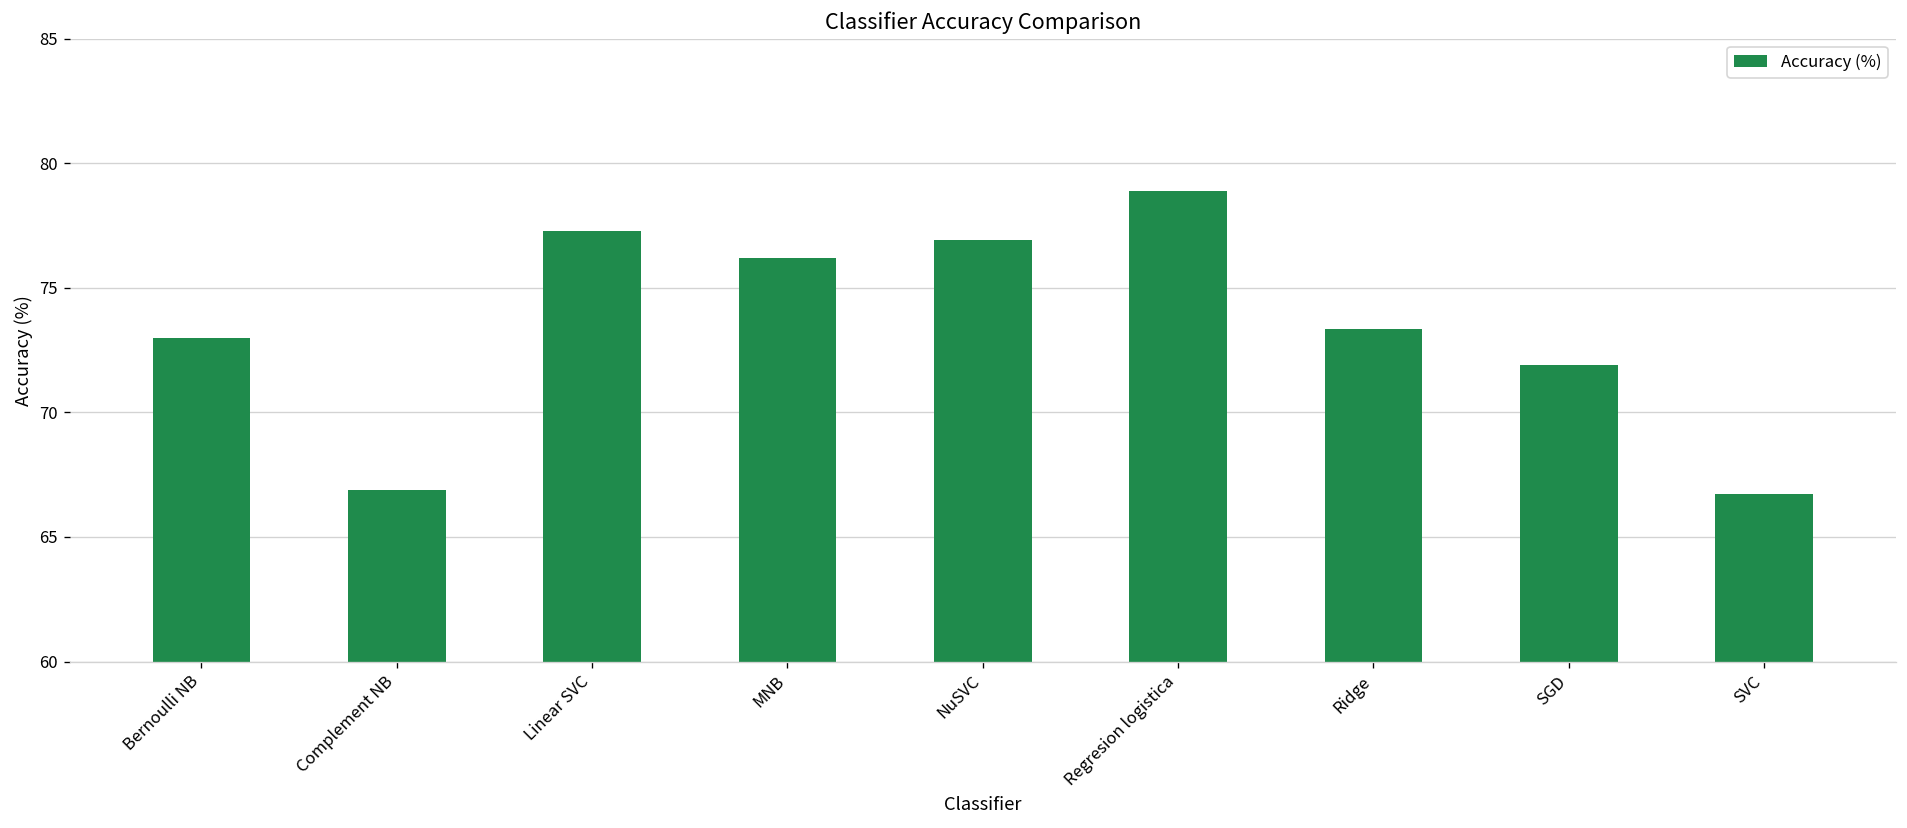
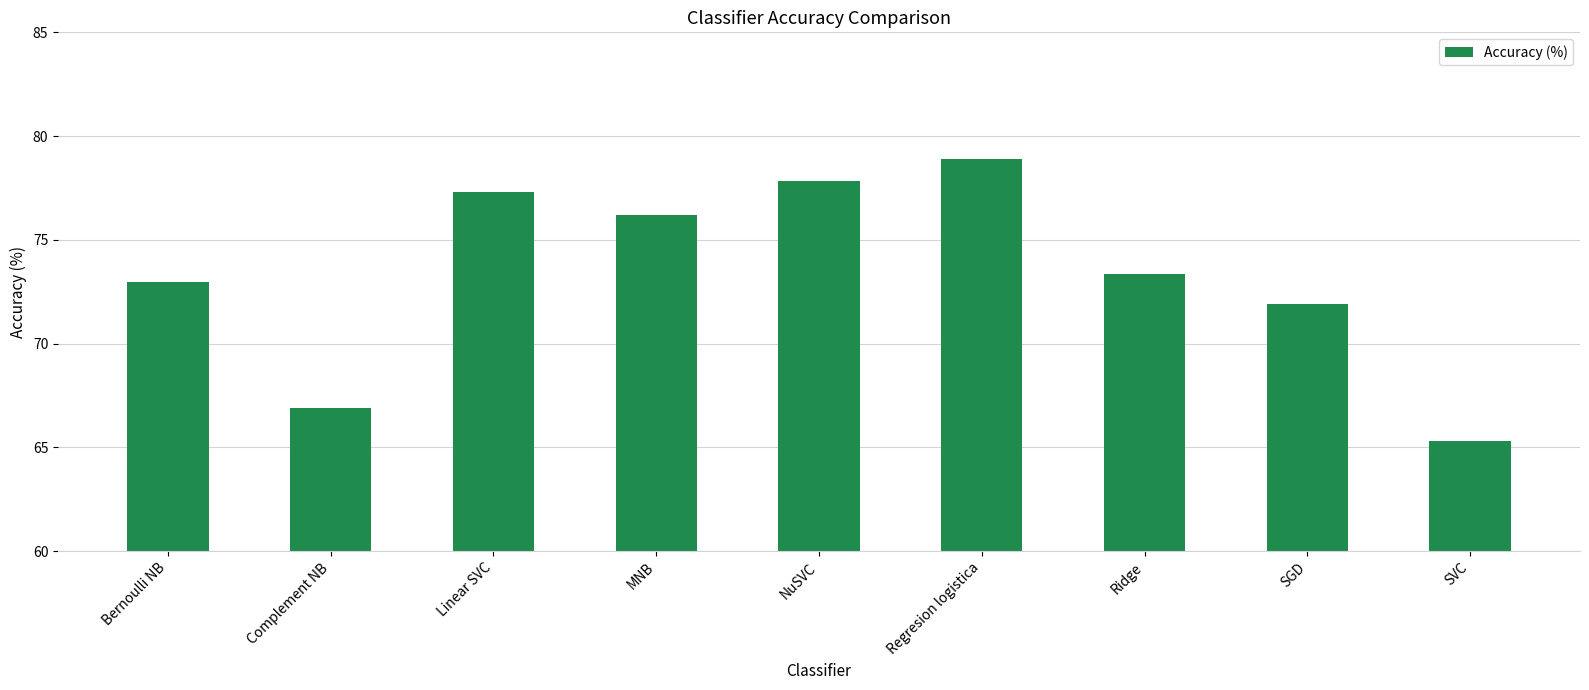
NuSVC: 76.9 -> 77.8
SVC: 66.7 -> 65.3
